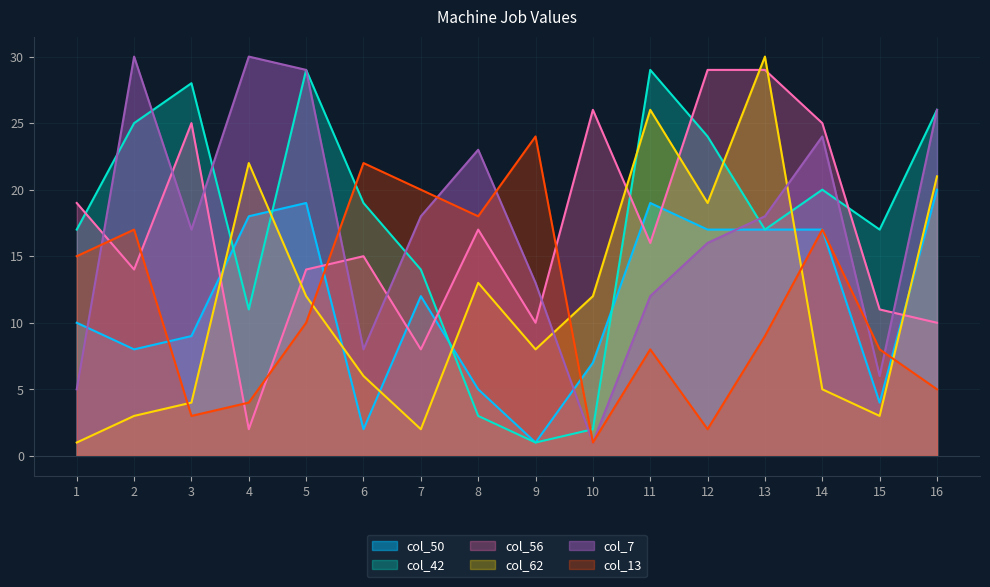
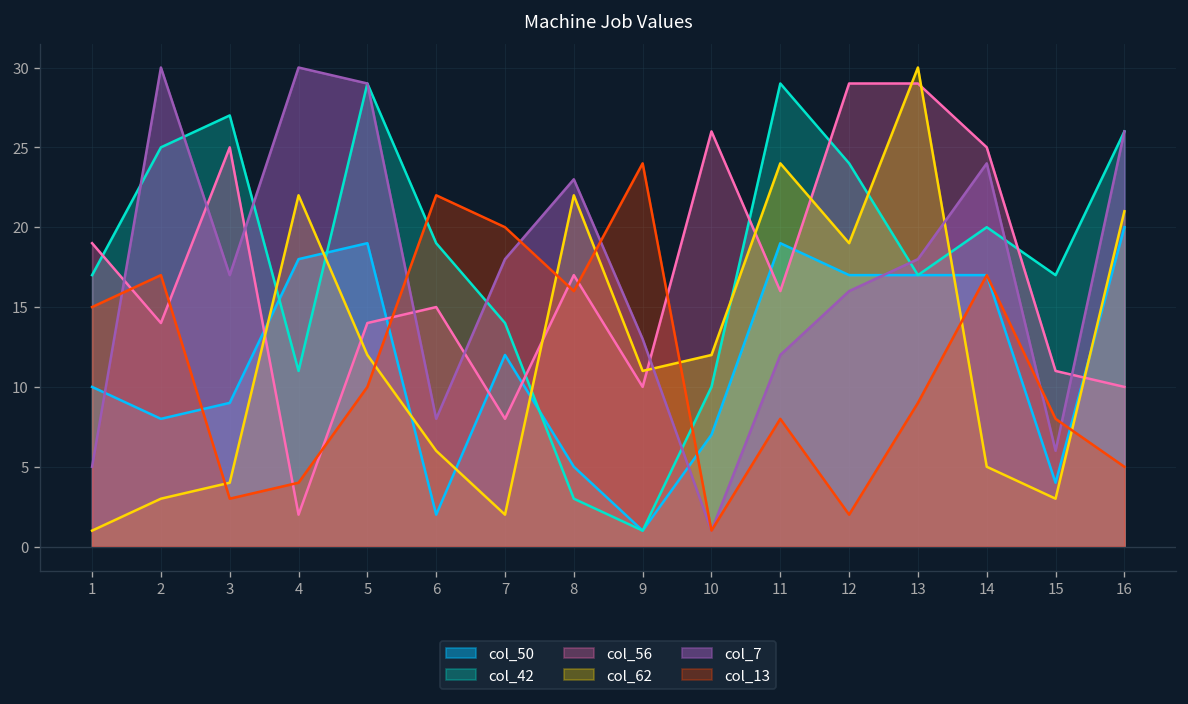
col_42, 3: 28 -> 27
col_62, 8: 13 -> 22
col_13, 8: 18 -> 16
col_62, 9: 8 -> 11
col_42, 10: 2 -> 10
col_62, 11: 26 -> 24
